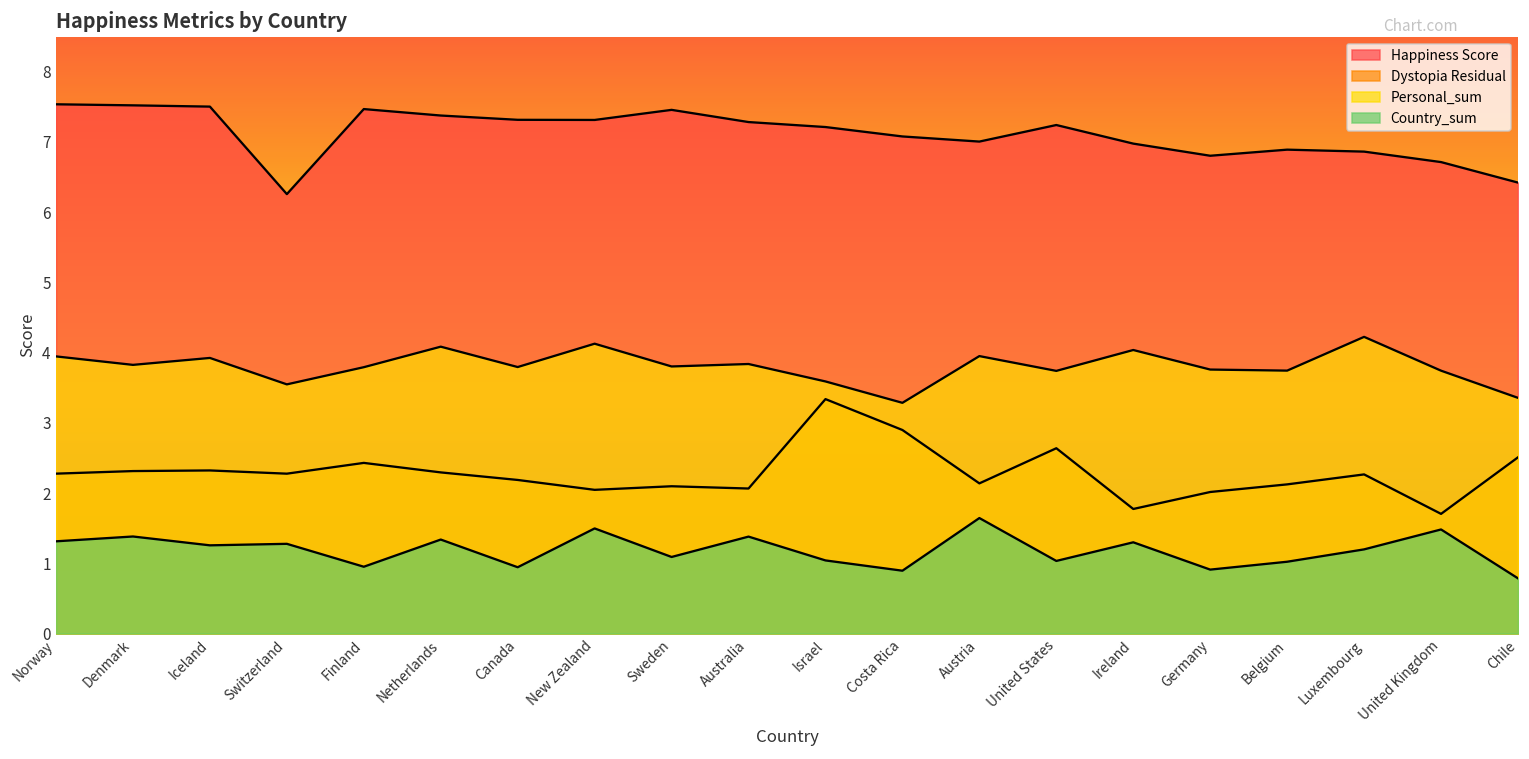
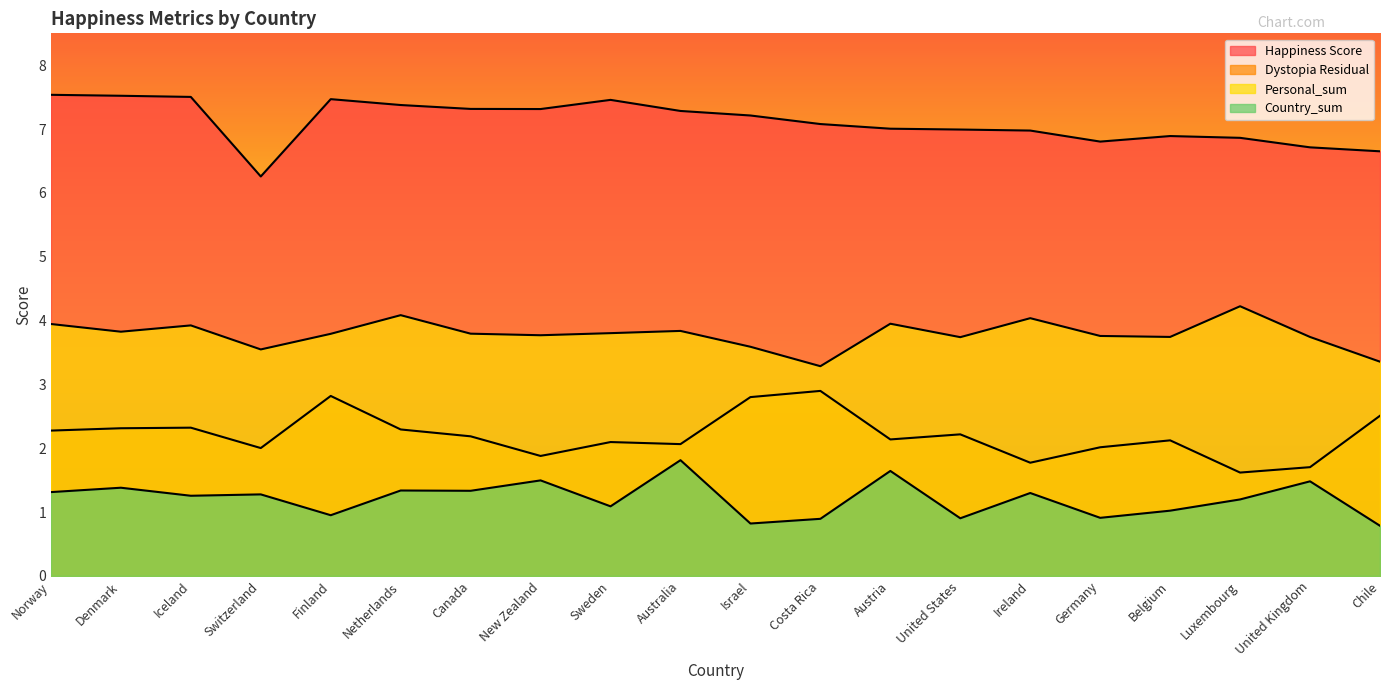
Dystopia Residual, Switzerland: 2.3 -> 2.0
Dystopia Residual, Finland: 2.4 -> 2.8
Country_sum, Canada: 0.9 -> 1.3
Dystopia Residual, New Zealand: 2.0 -> 1.9
Personal_sum, New Zealand: 4.1 -> 3.8
Country_sum, Australia: 1.4 -> 1.8
Dystopia Residual, Israel: 3.3 -> 2.8
Country_sum, Israel: 1.0 -> 0.8
Happiness Score, United States: 7.2 -> 7.0
Dystopia Residual, United States: 2.6 -> 2.2
Country_sum, United States: 1.0 -> 0.9
Dystopia Residual, Luxembourg: 2.3 -> 1.6
Happiness Score, Chile: 6.4 -> 6.7
